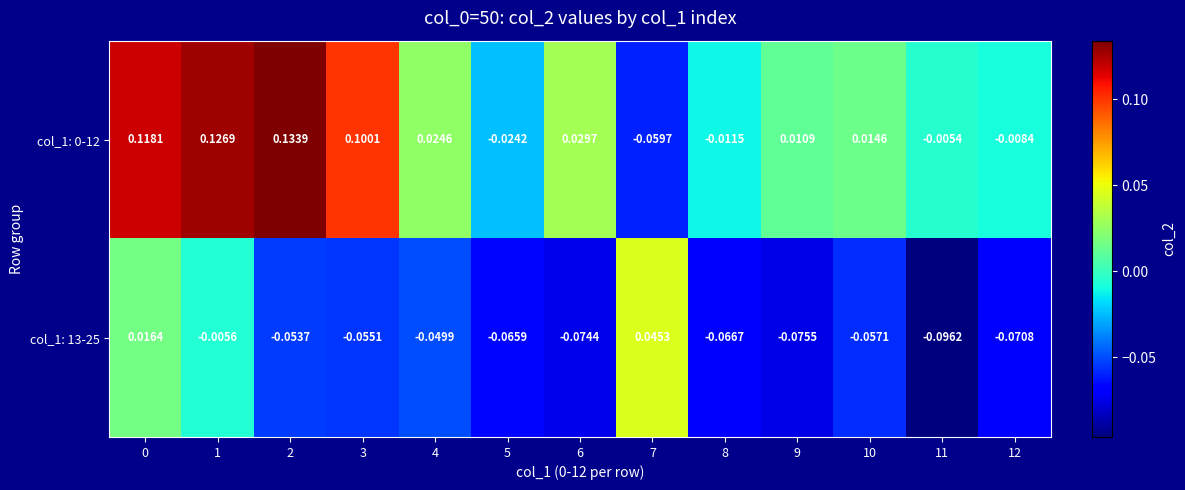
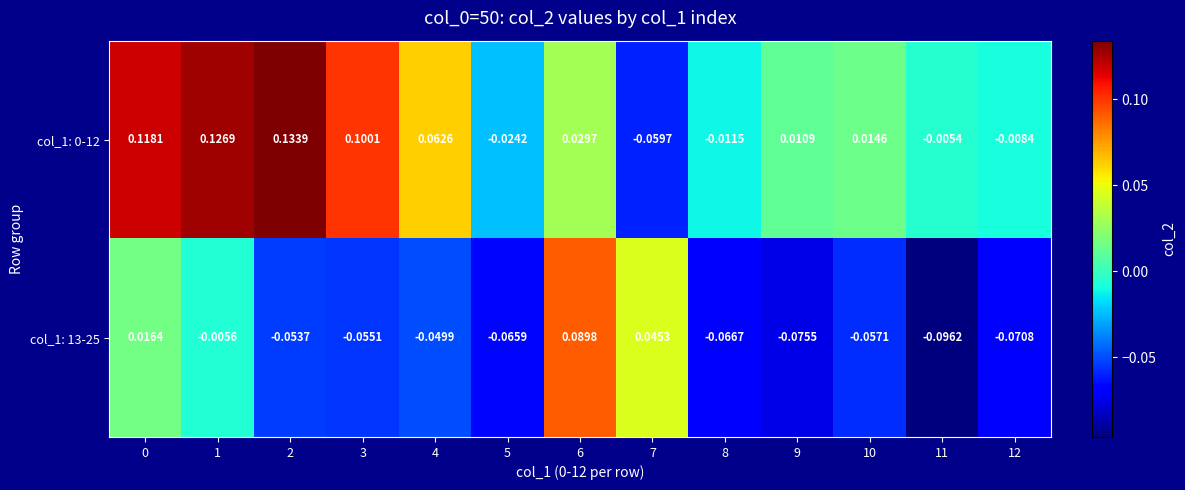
col_1: 0-12, 4: 0.0246 -> 0.0626
col_1: 13-25, 6: -0.0744 -> 0.0898
